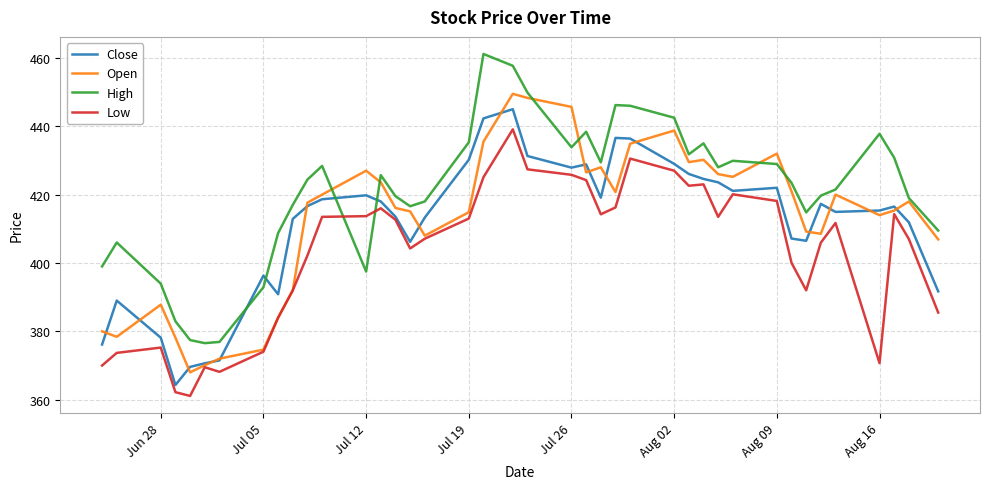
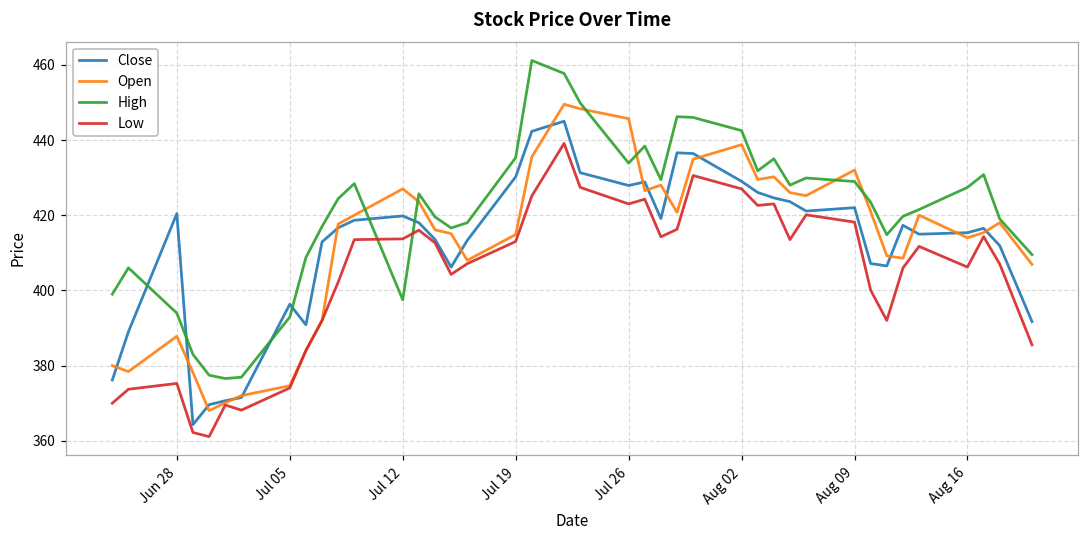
Close, Jun 28: 378 -> 420
Low, Jul 26: 426 -> 423
High, Aug 16: 438 -> 427
Low, Aug 16: 371 -> 406
